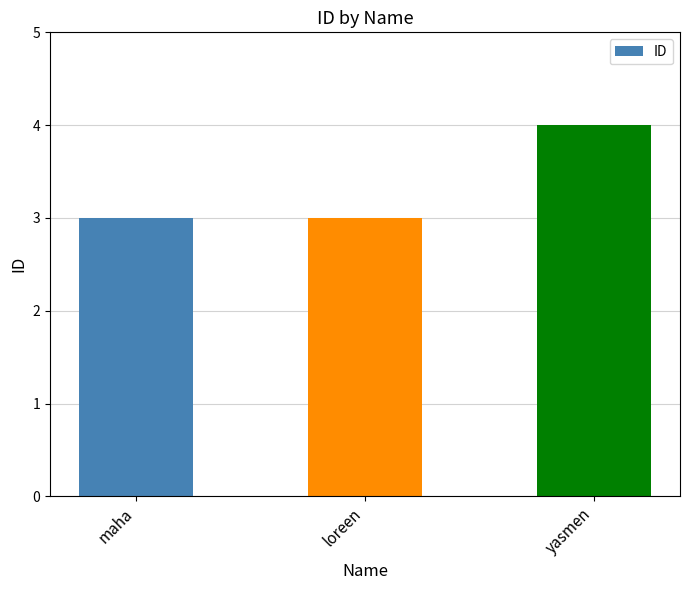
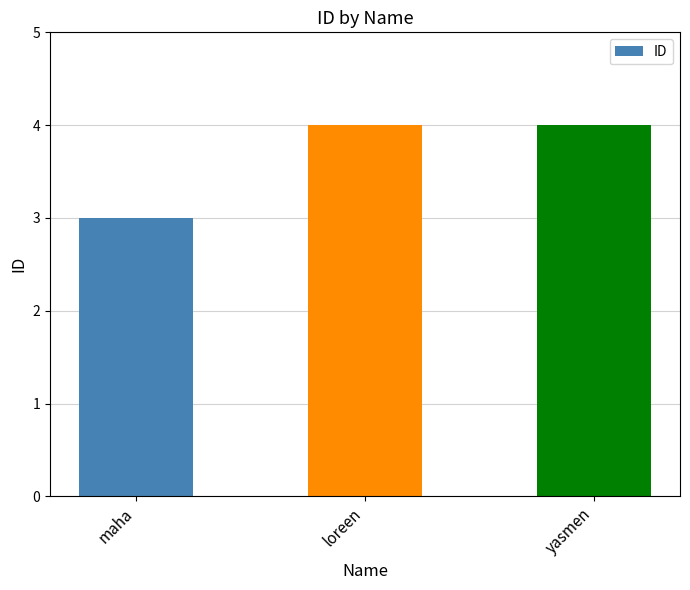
loreen: 3 -> 4
